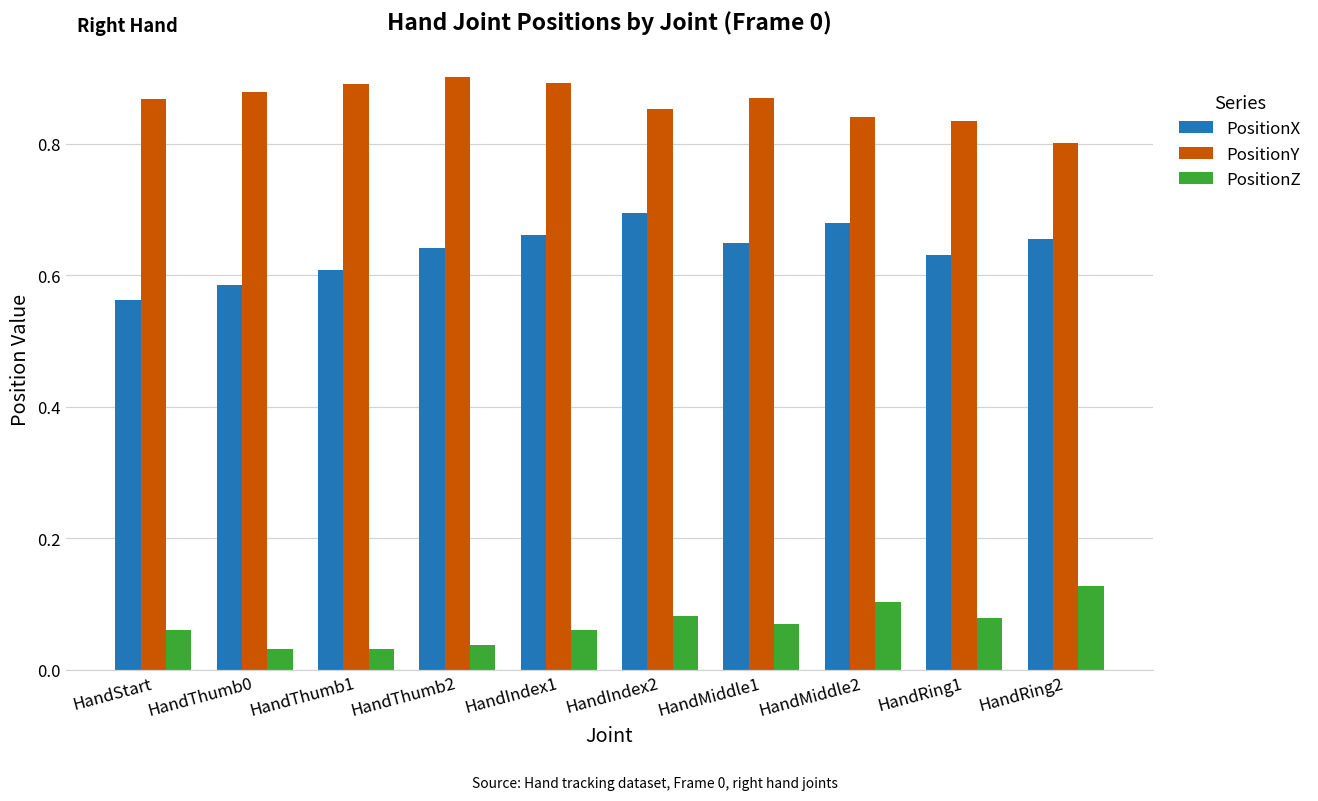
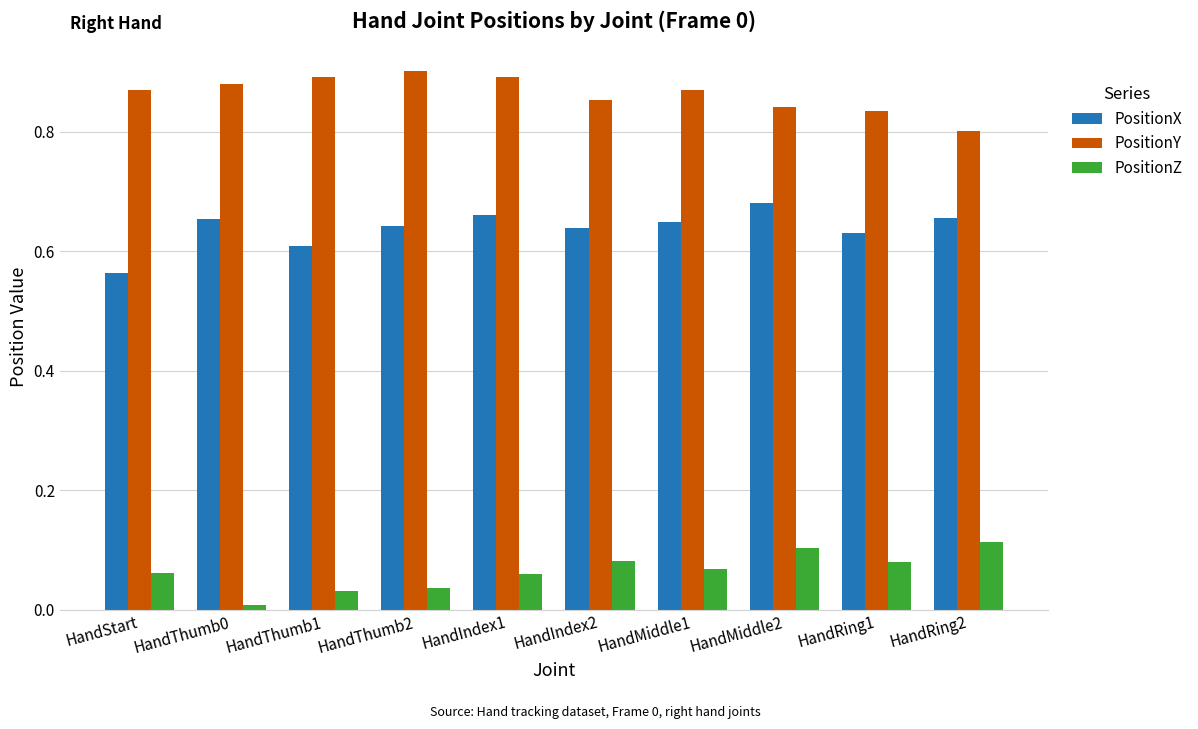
PositionX, HandThumb0: 0.59 -> 0.65
PositionZ, HandThumb0: 0.03 -> 0.01
PositionX, HandIndex2: 0.70 -> 0.64
PositionZ, HandRing2: 0.13 -> 0.11
